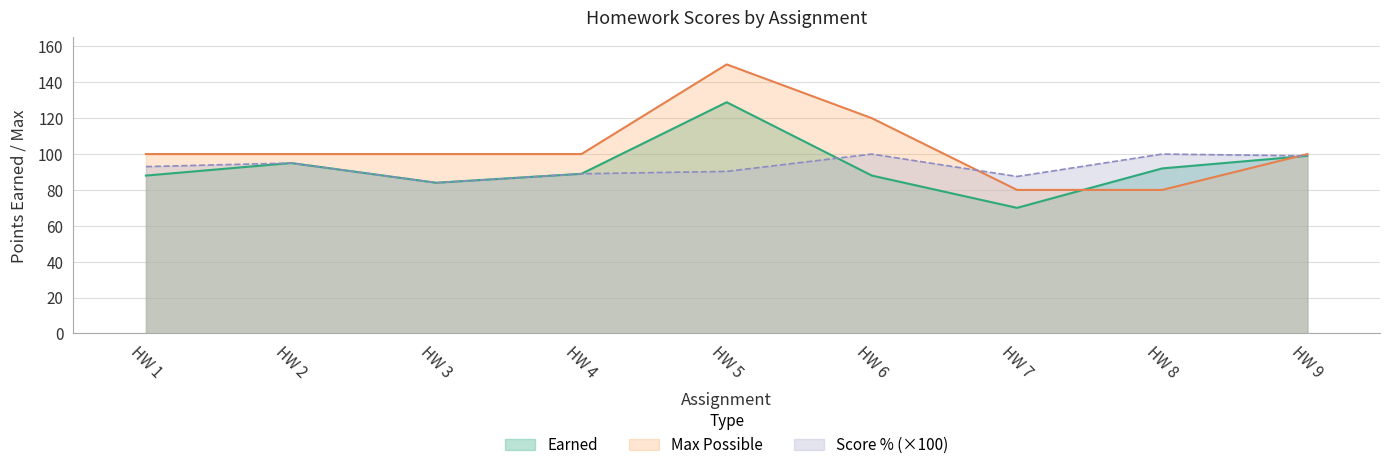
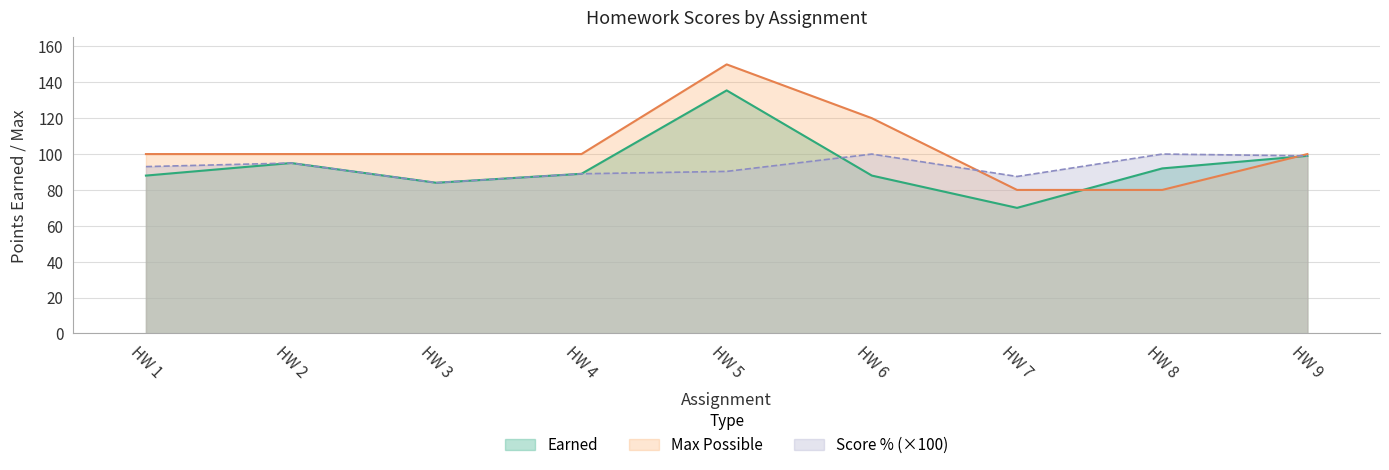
Earned, HW 5: 129 -> 136
